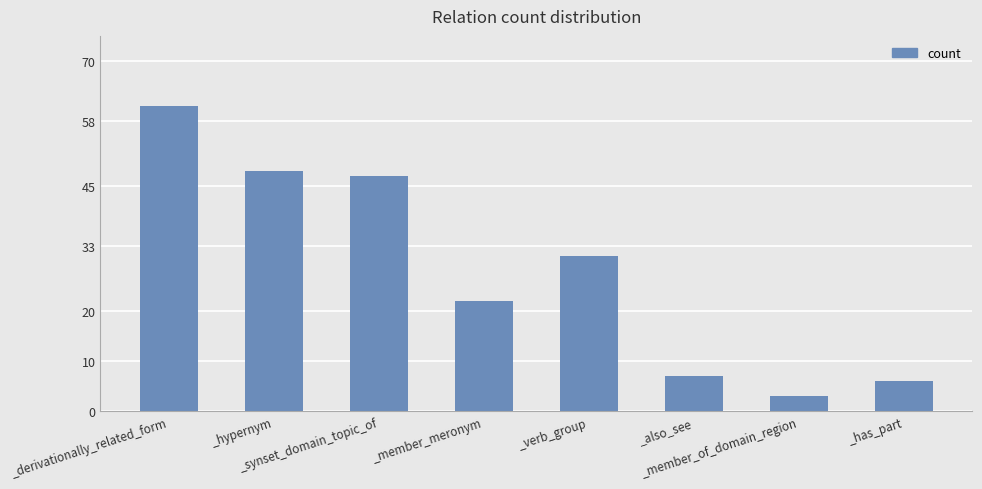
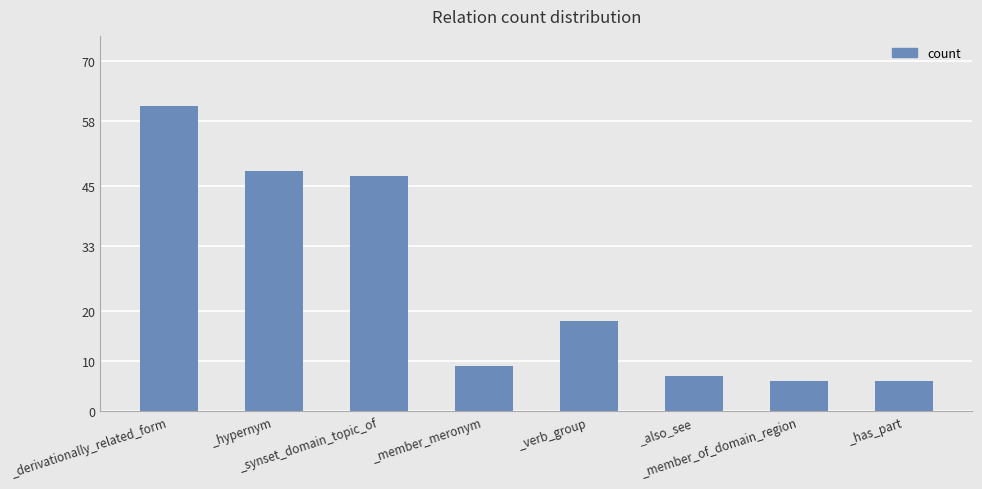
_member_meronym: 22 -> 9
_verb_group: 31 -> 18
_member_of_domain_region: 3 -> 6
